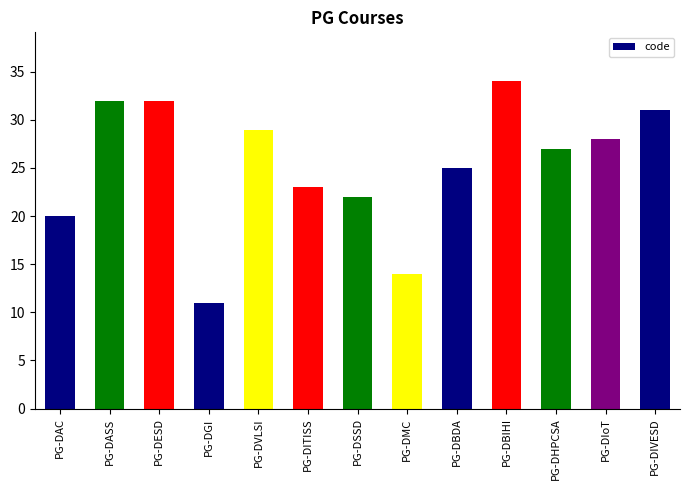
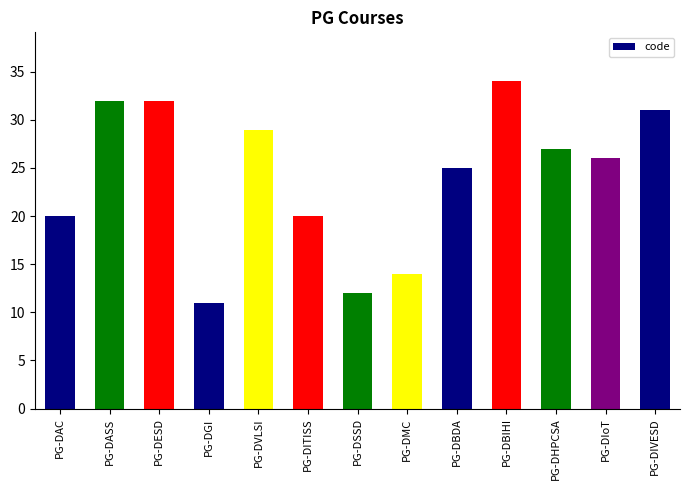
PG-DITISS: 23 -> 20
PG-DSSD: 22 -> 12
PG-DIoT: 28 -> 26
